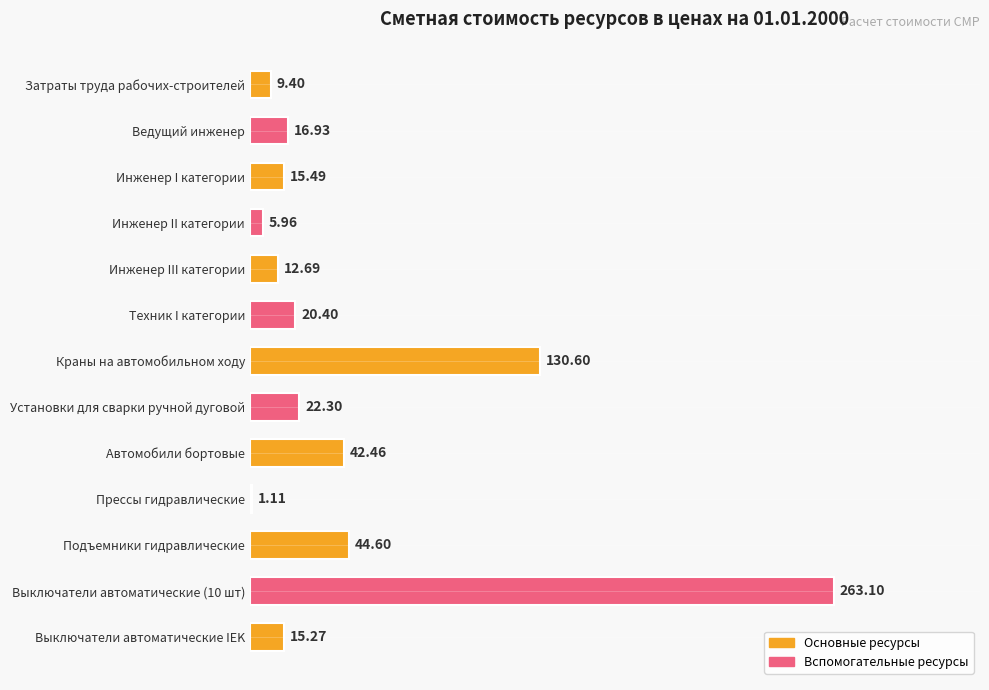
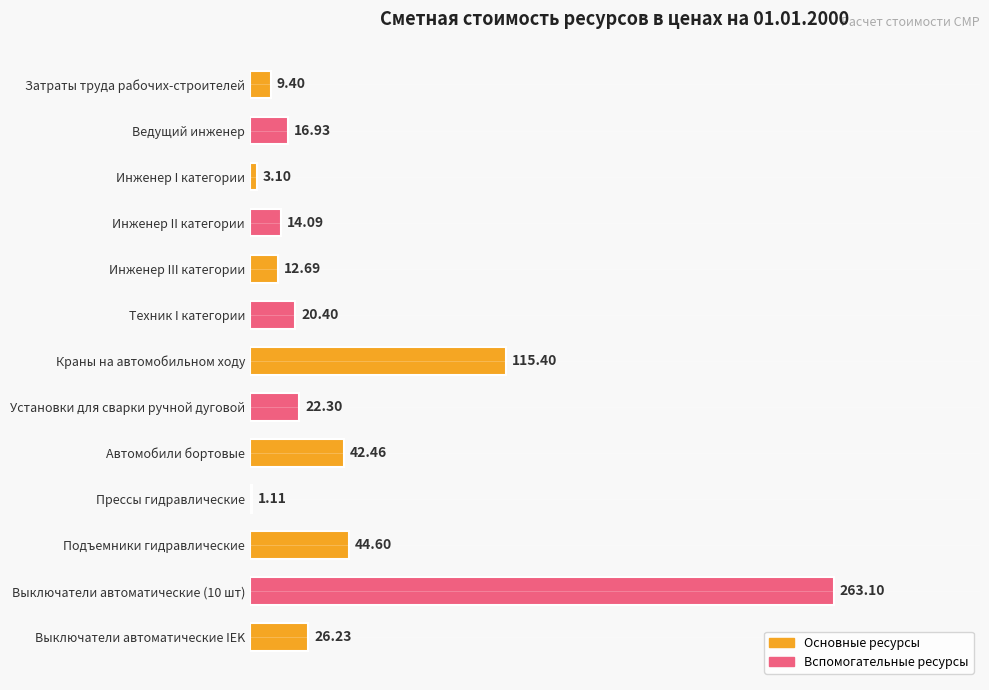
Инженер I категории: 15.49 -> 3.10
Инженер II категории: 5.96 -> 14.09
Краны на автомобильном ходу: 130.60 -> 115.40
Выключатели автоматические IEK: 15.27 -> 26.23
